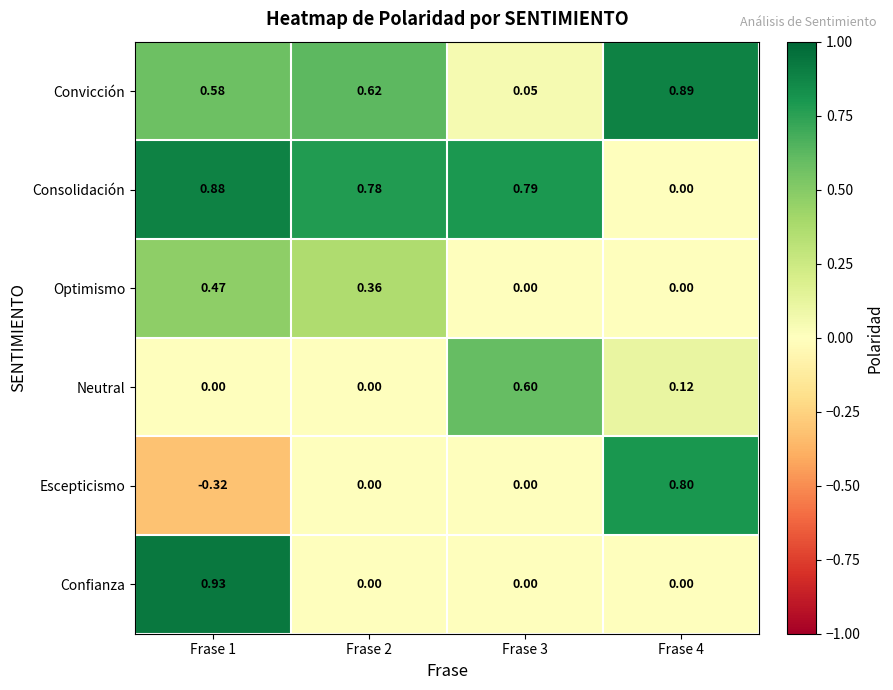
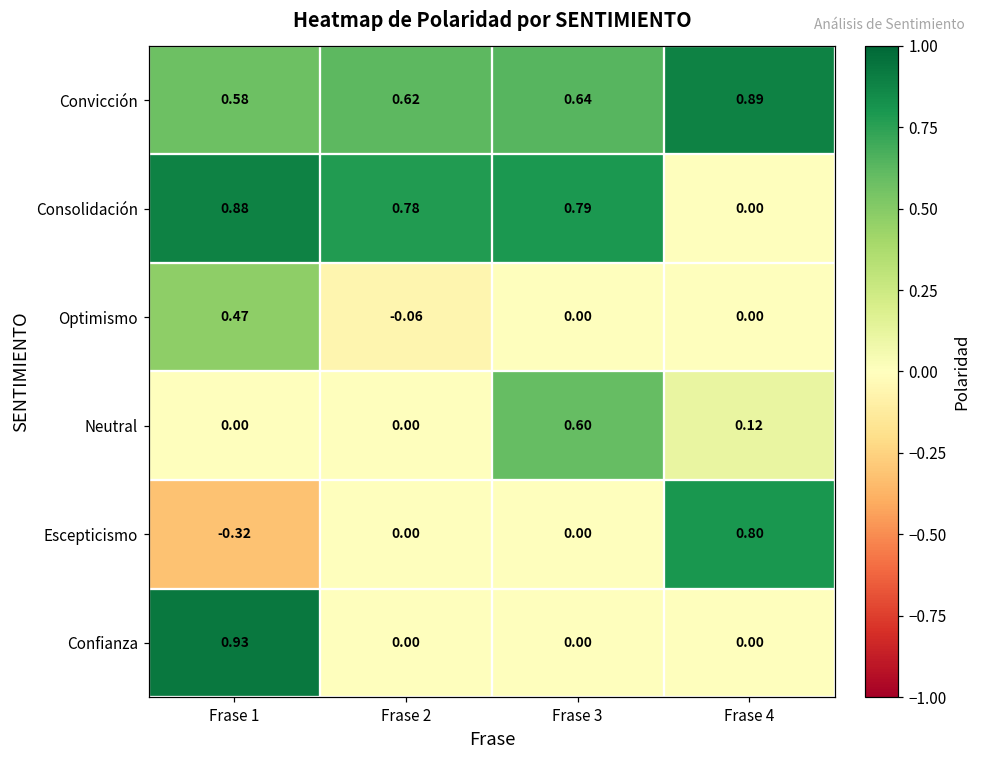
Convicción, Frase 3: 0.05 -> 0.64
Optimismo, Frase 2: 0.36 -> -0.06
